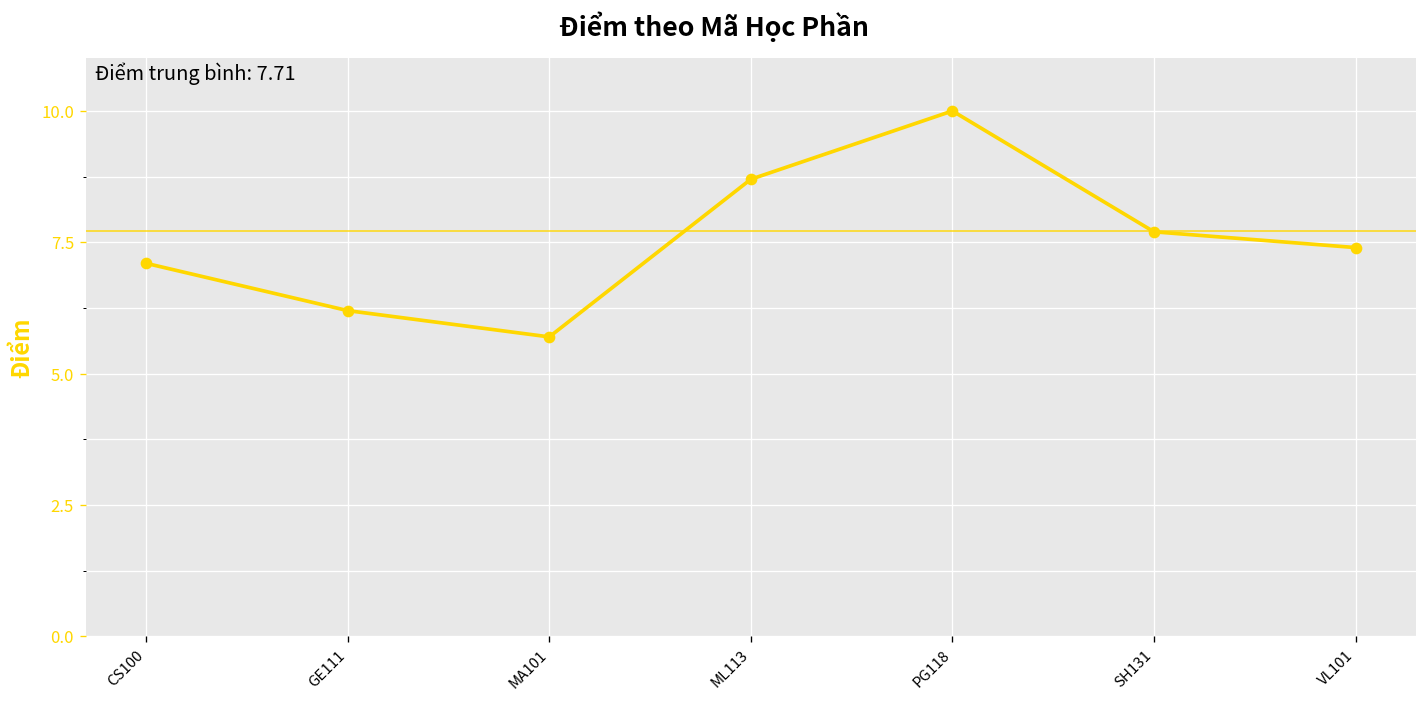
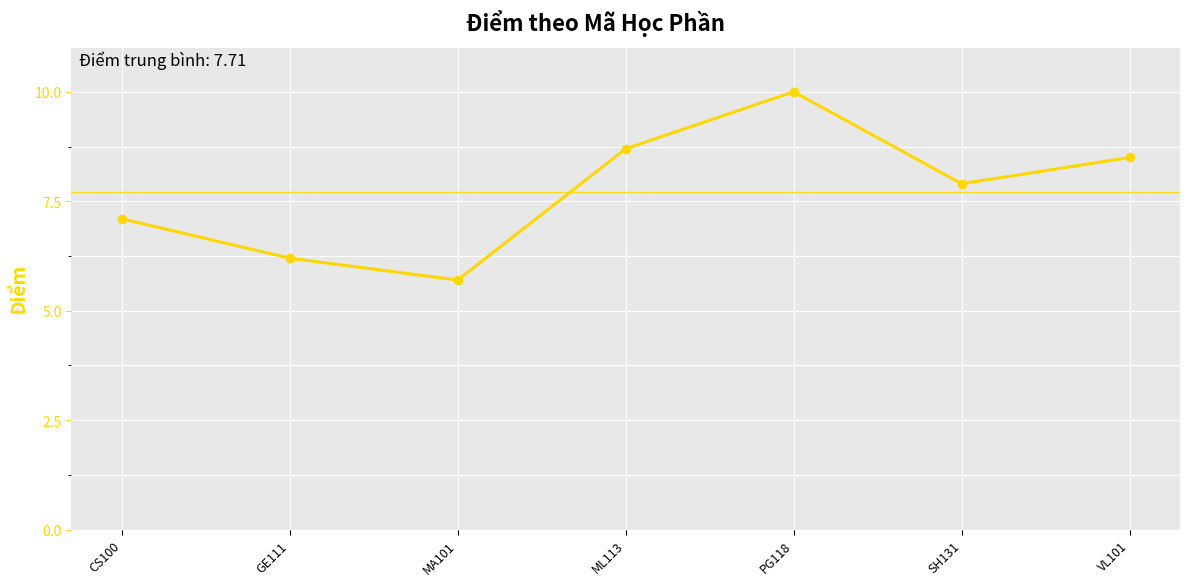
SH131: 7.7 -> 7.9
VL101: 7.4 -> 8.5
